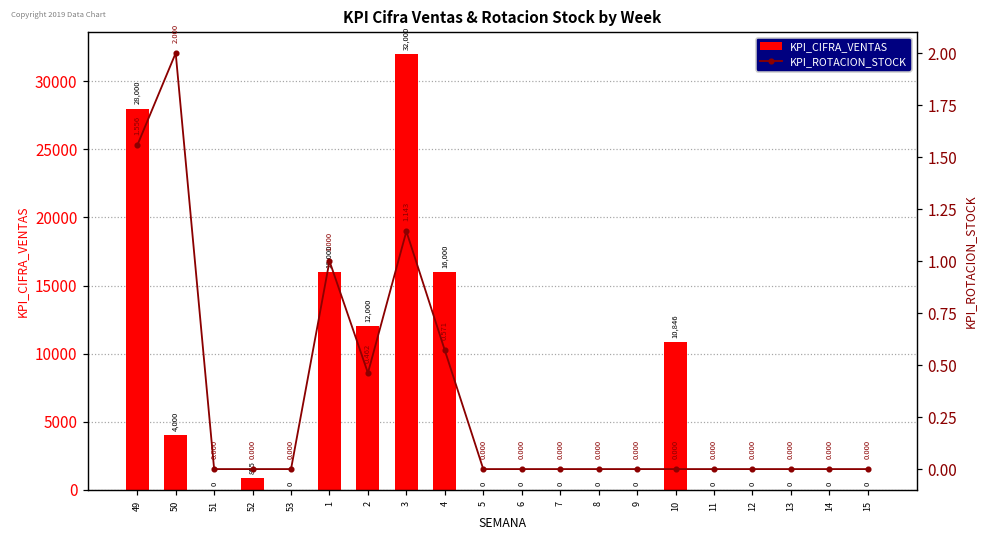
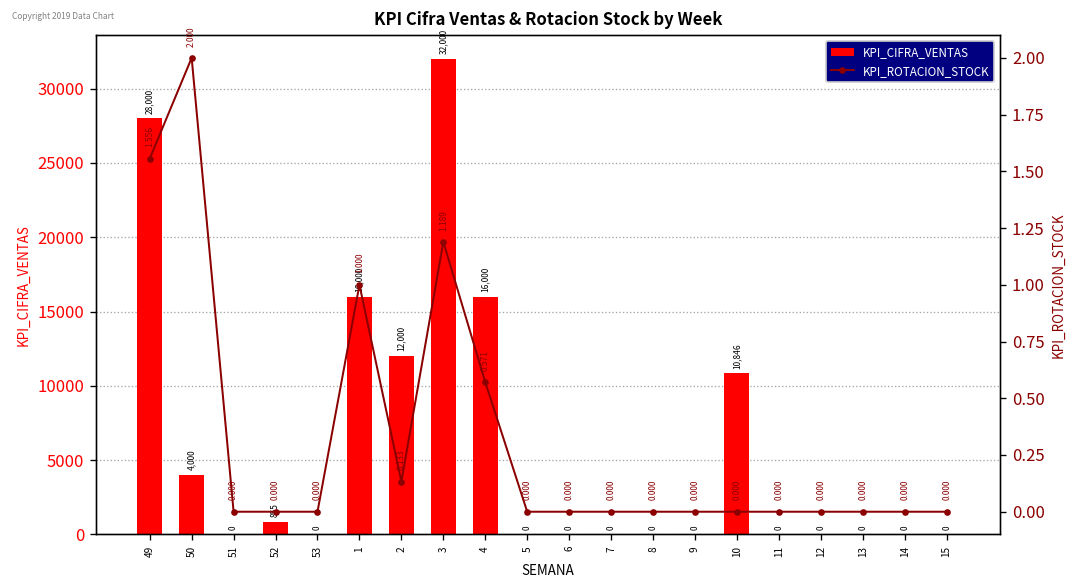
KPI_ROTACION_STOCK, 2: 0.462 -> 0.133
KPI_ROTACION_STOCK, 3: 1.143 -> 1.189
